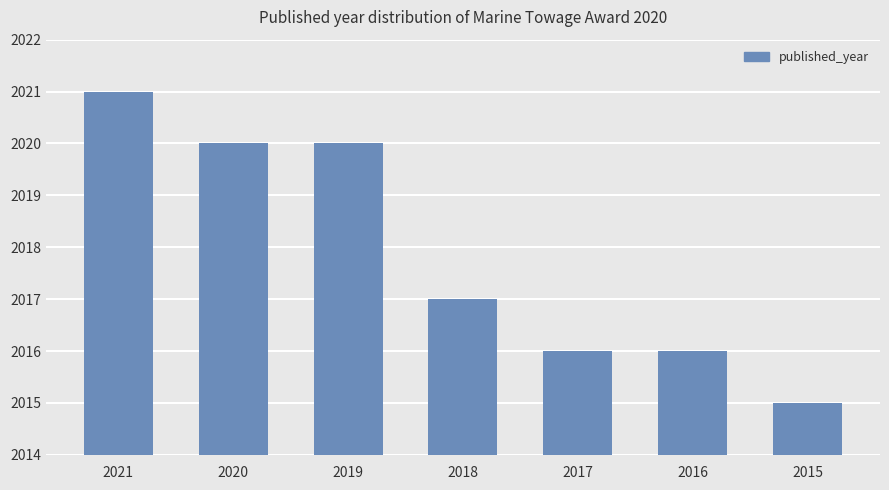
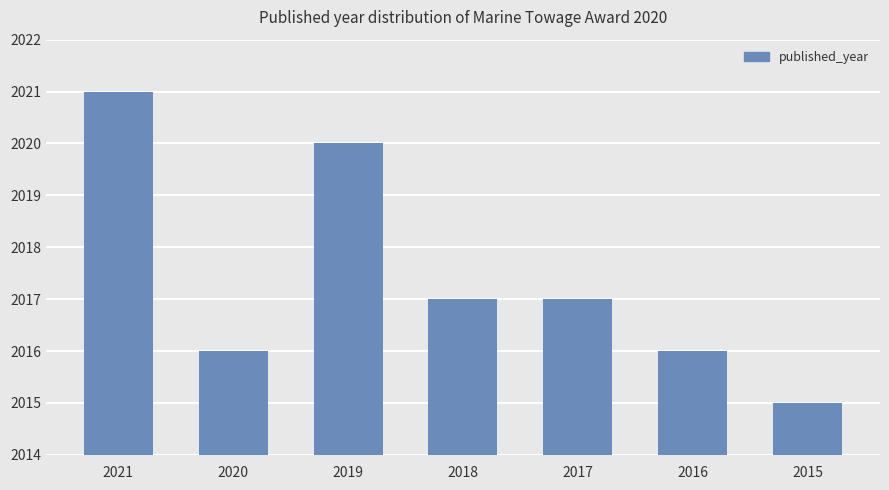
2020: 2020 -> 2016
2017: 2016 -> 2017
